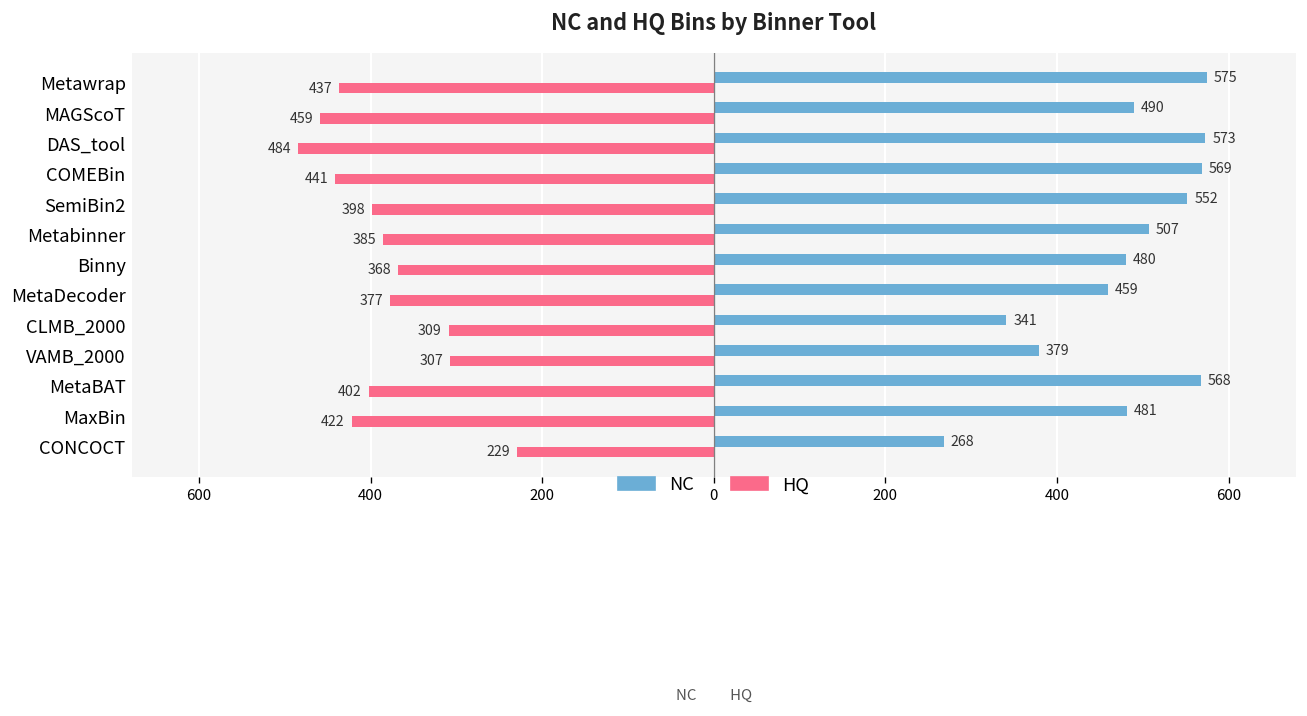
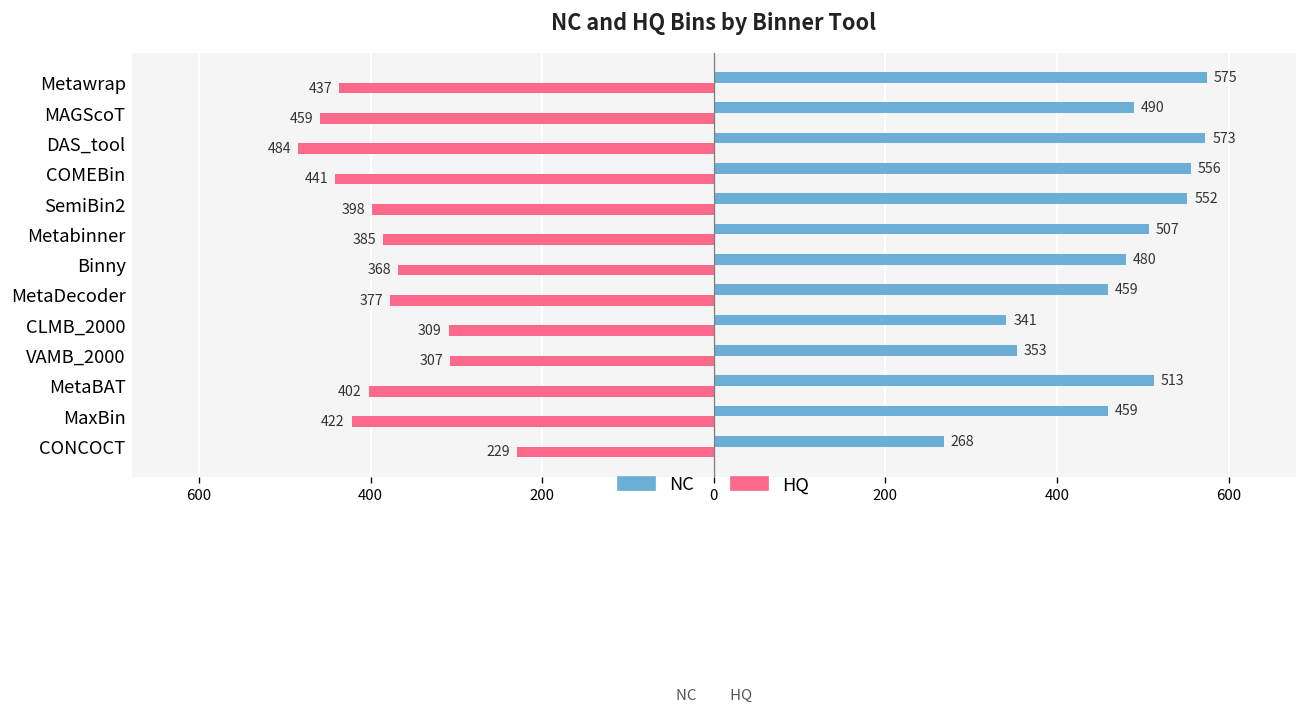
NC, COMEBin: 569 -> 556
NC, VAMB_2000: 379 -> 353
NC, MetaBAT: 568 -> 513
NC, MaxBin: 481 -> 459
